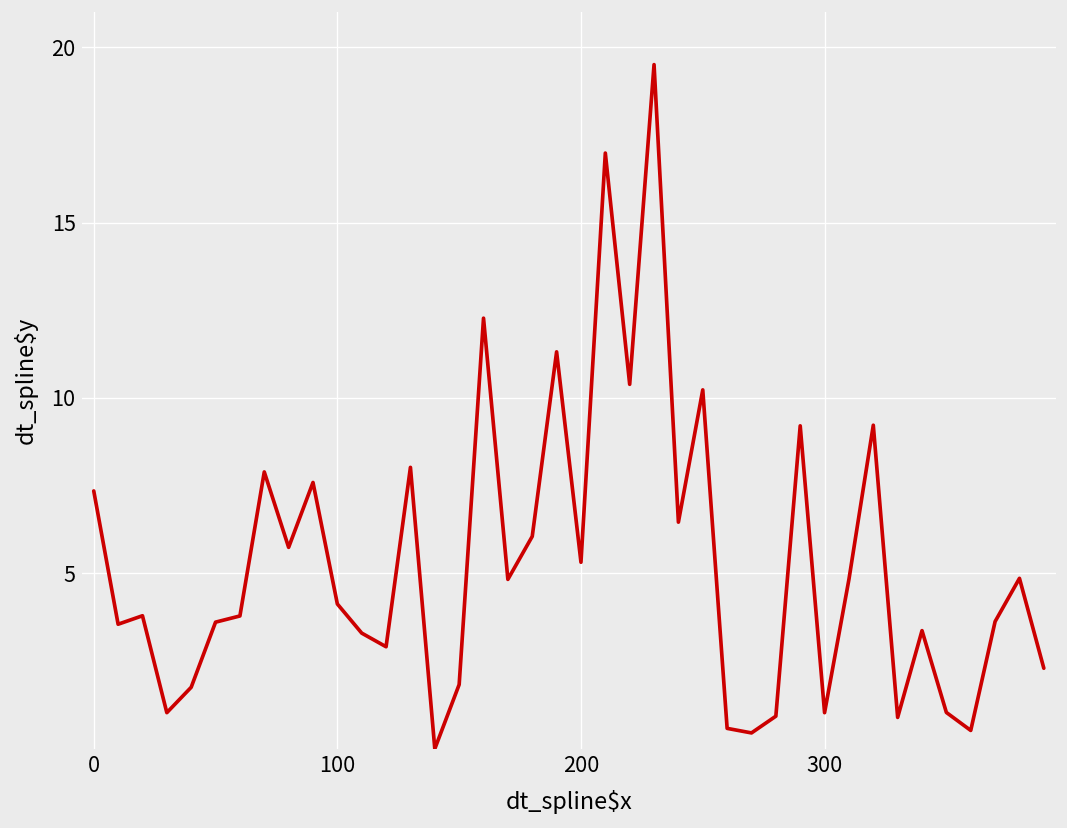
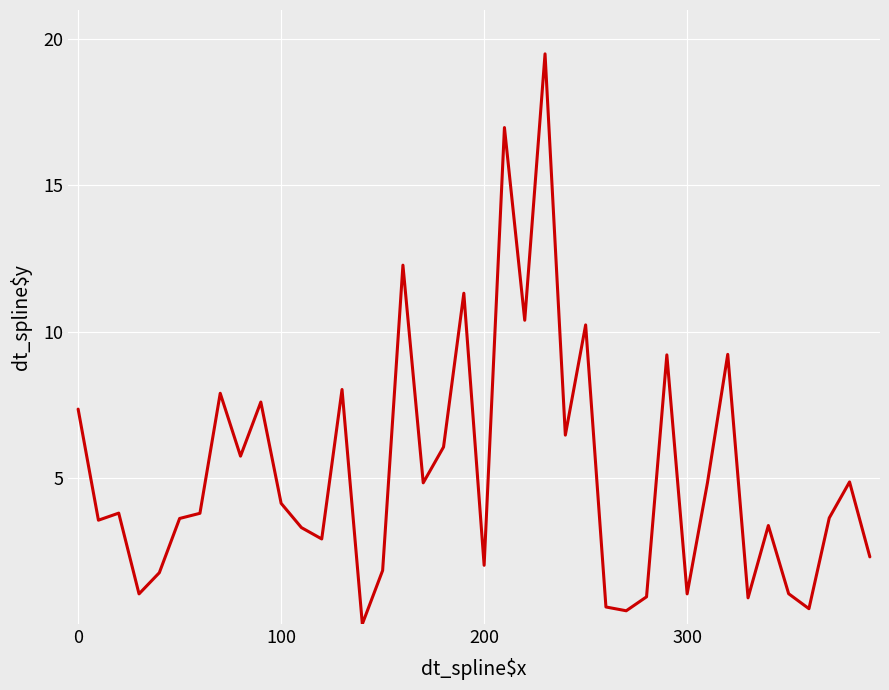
200: 5.3 -> 2.0
